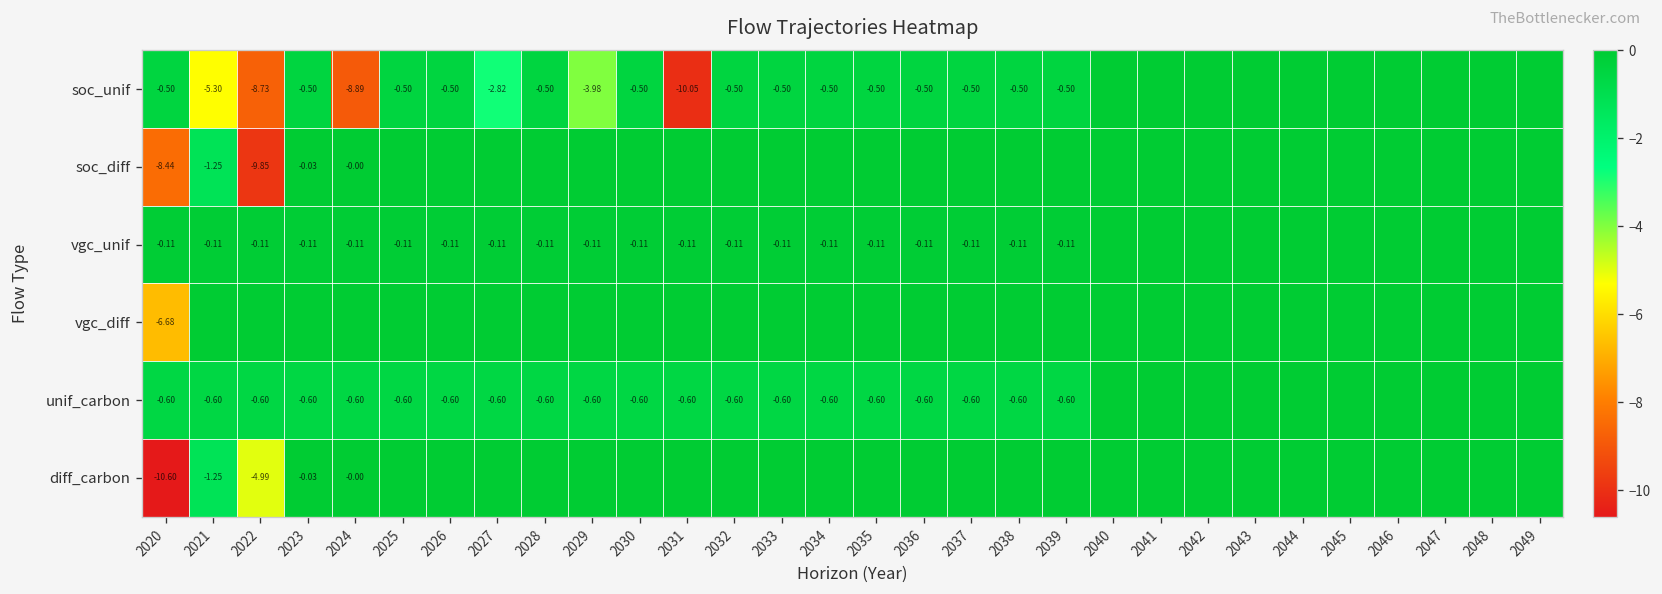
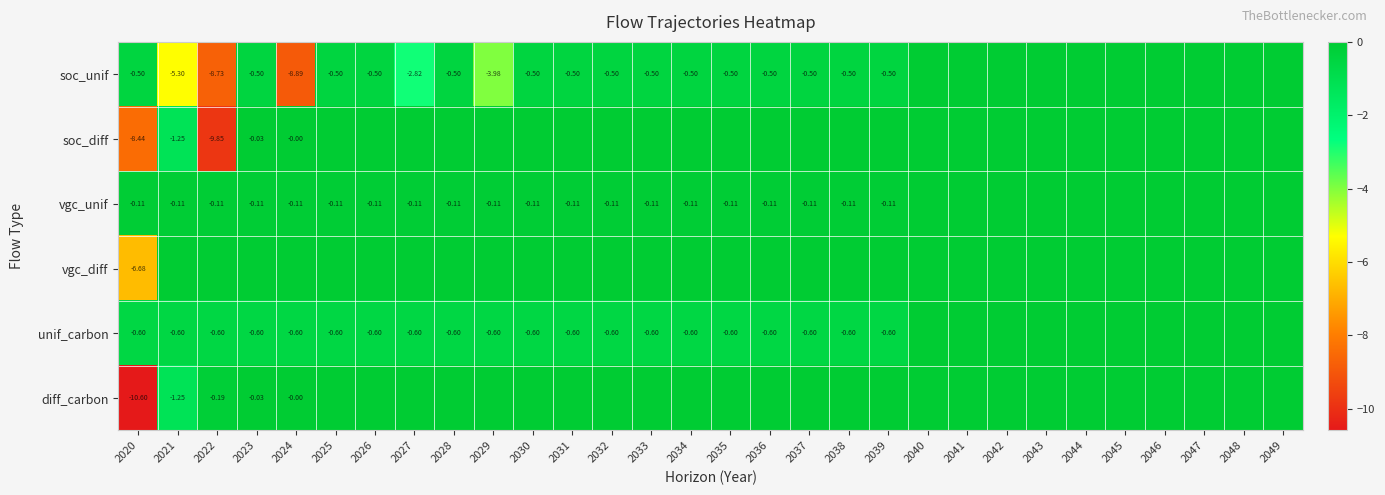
soc_unif, 2031: -10.05 -> -0.50
diff_carbon, 2022: -4.99 -> -0.19
